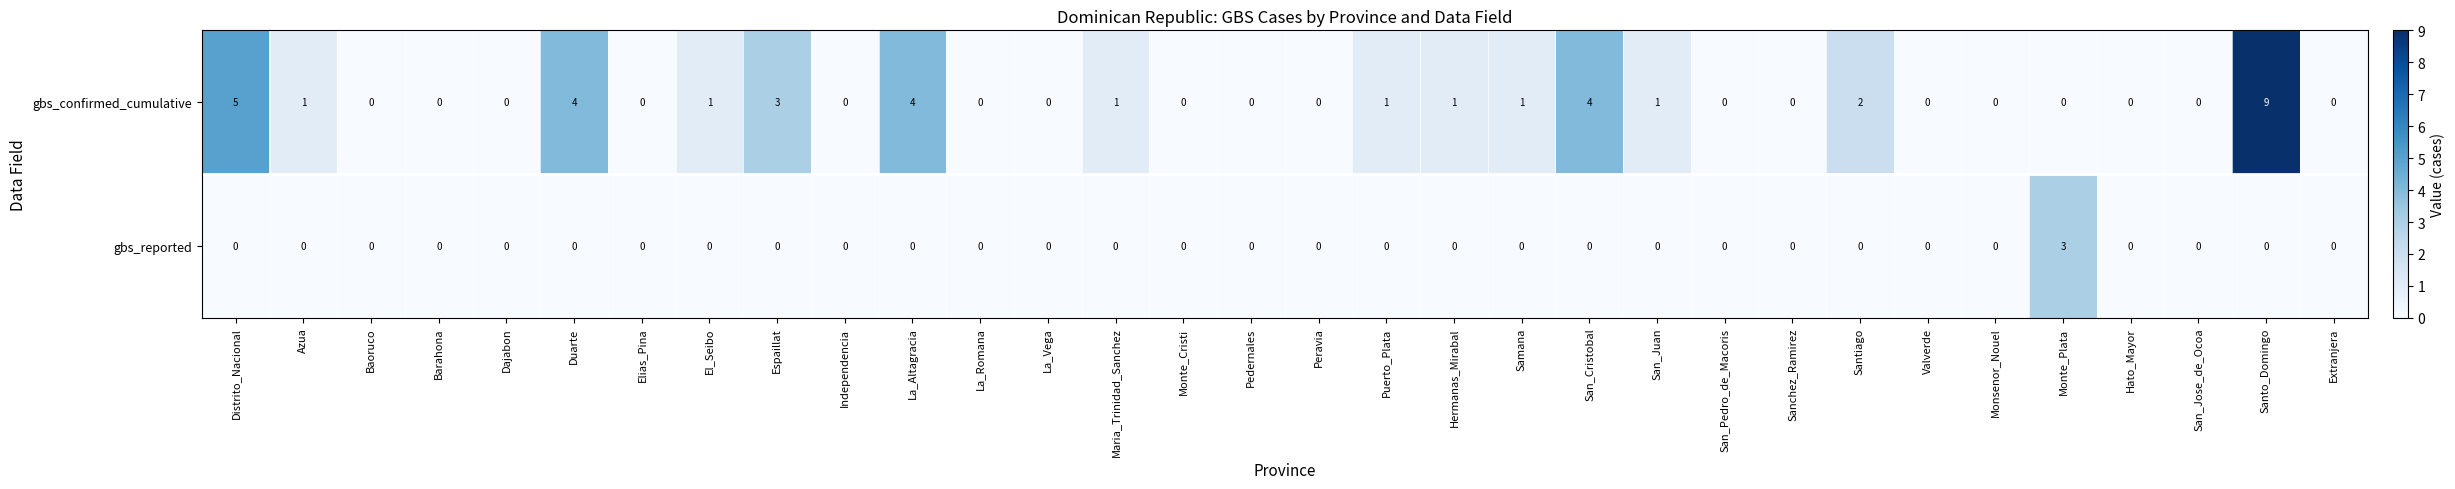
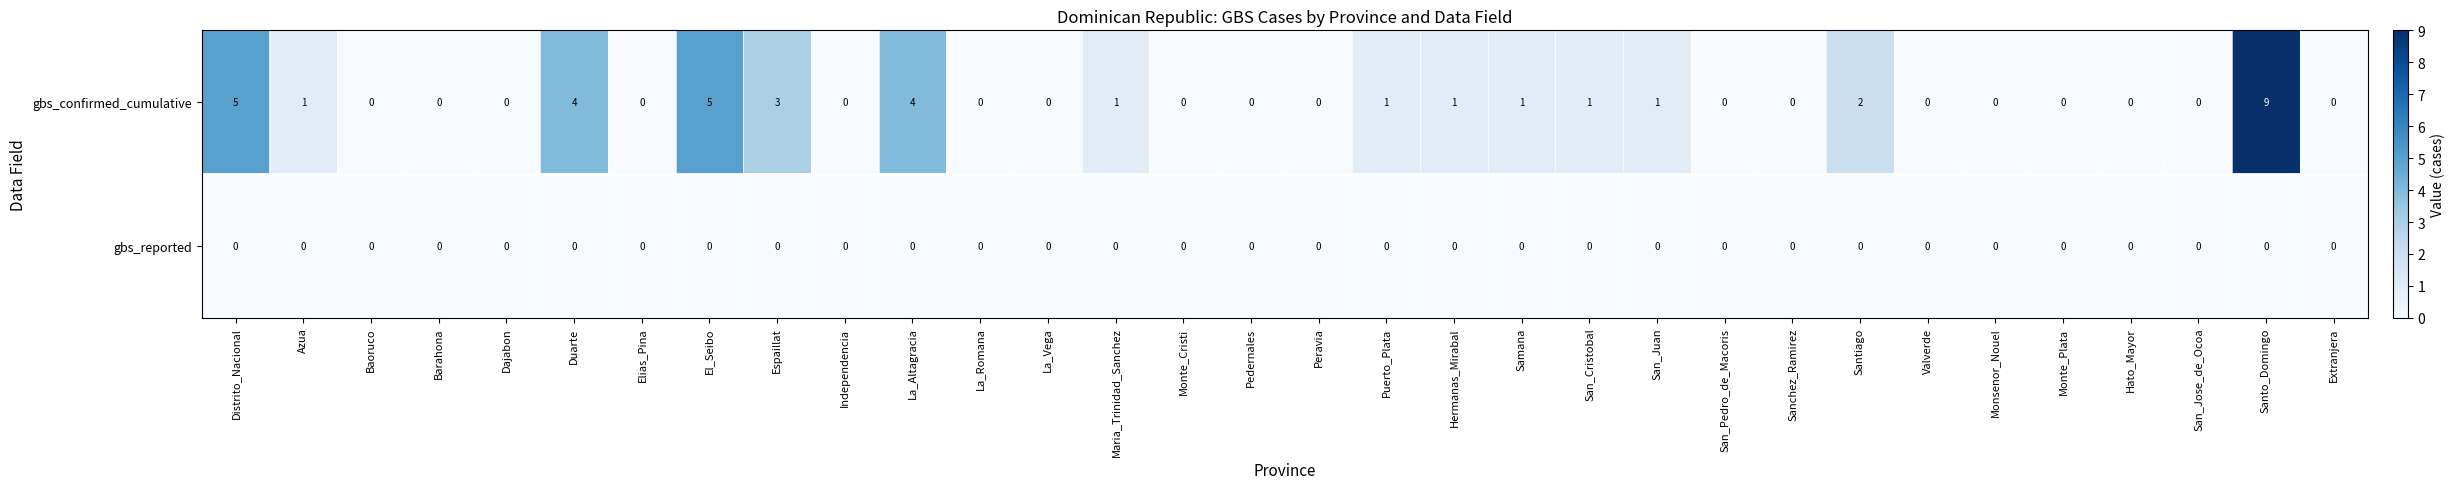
gbs_confirmed_cumulative, El_Seibo: 1 -> 5
gbs_confirmed_cumulative, San_Cristobal: 4 -> 1
gbs_reported, Monte_Plata: 3 -> 0
